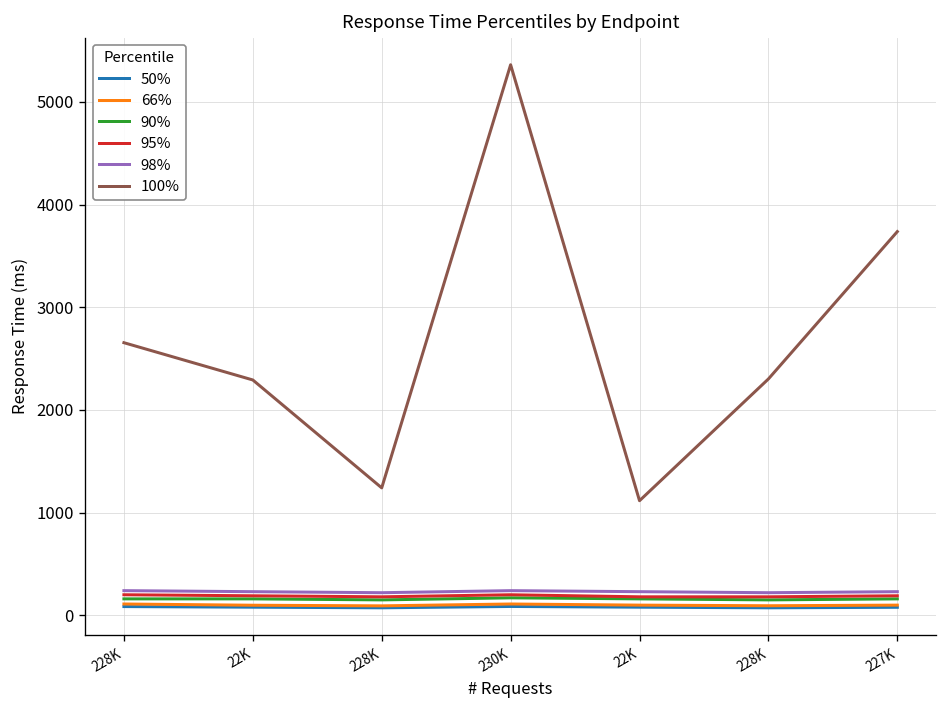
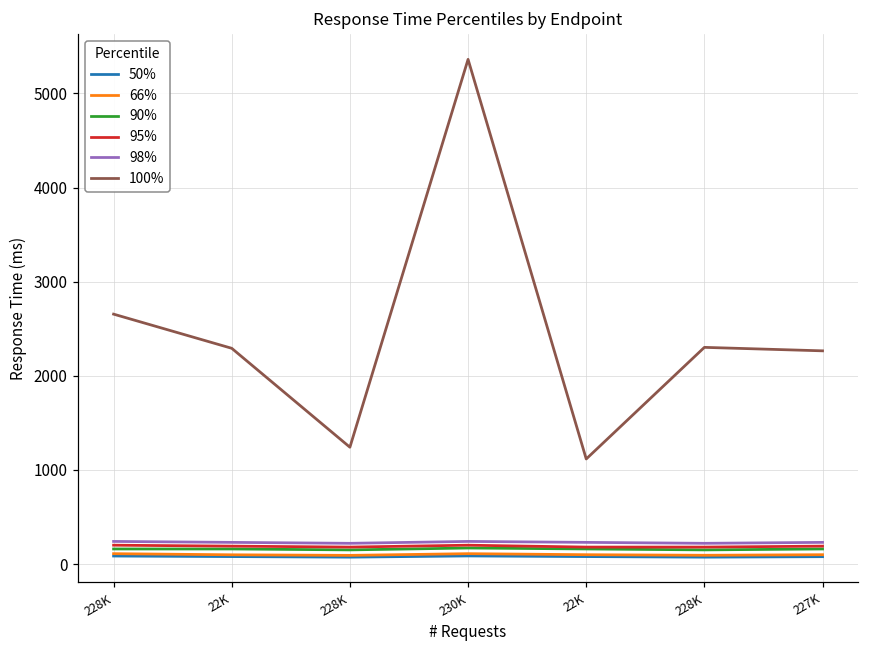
100%, 227K: 3700 -> 2300
